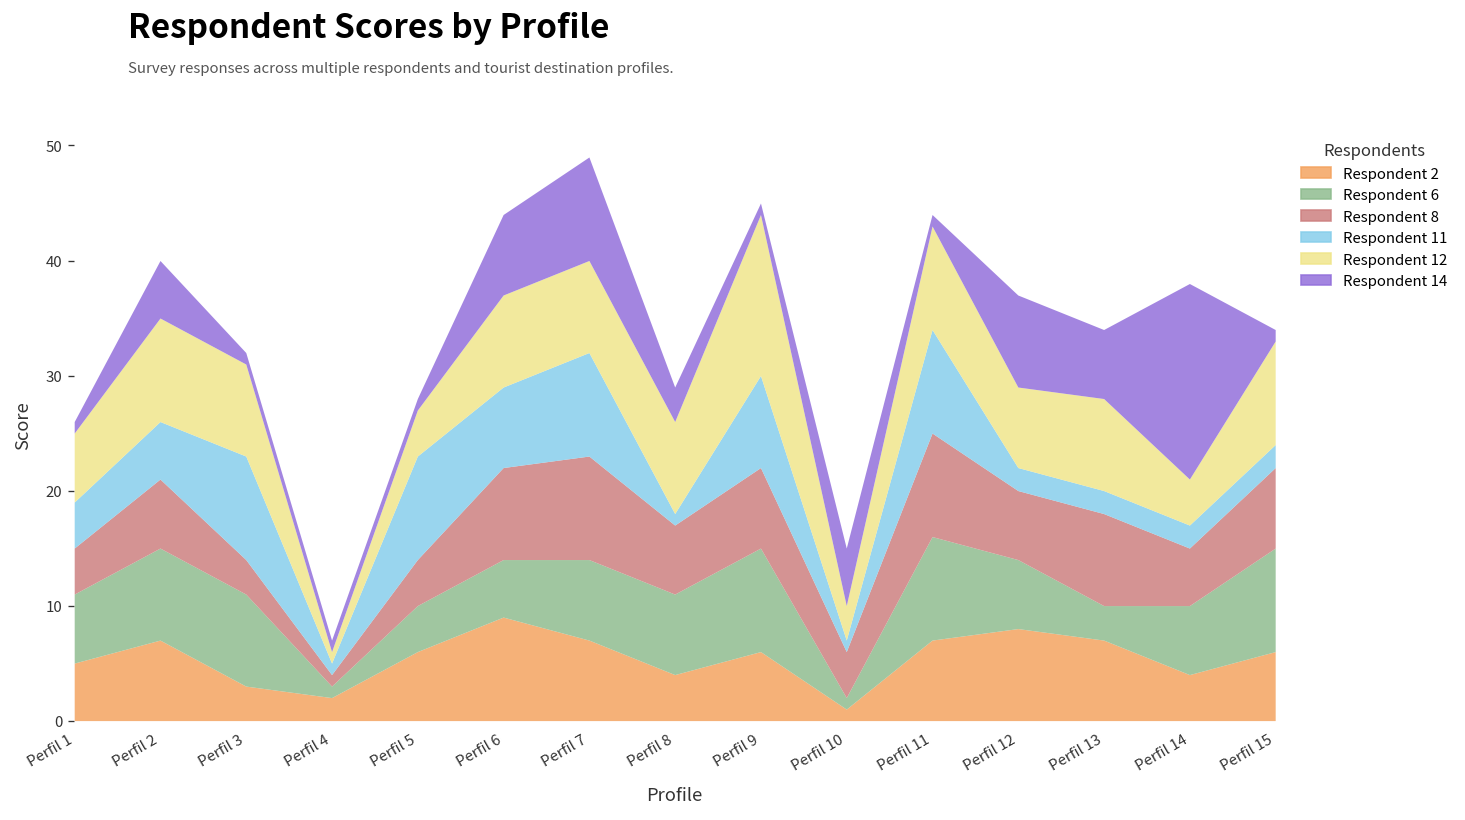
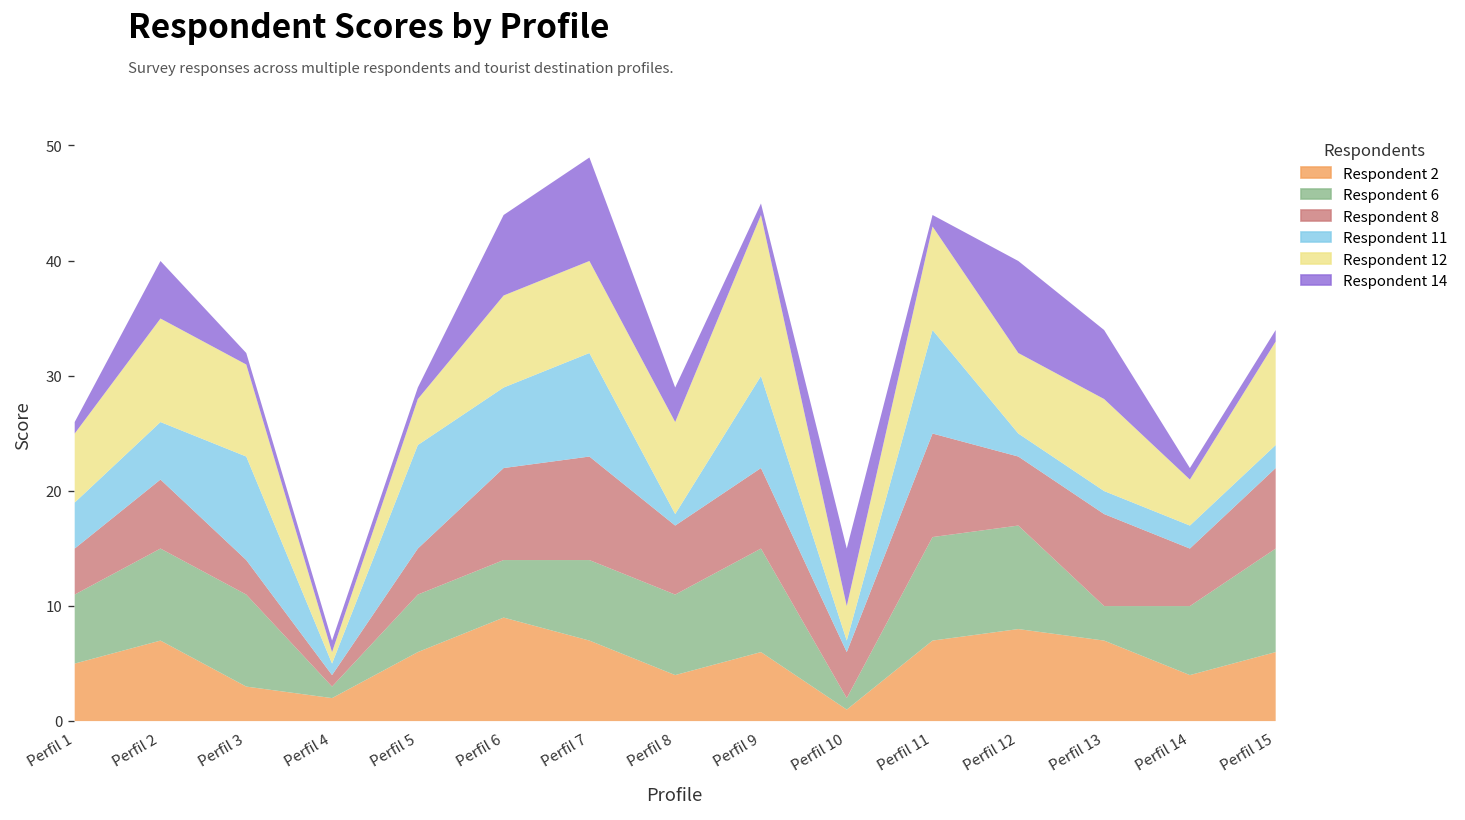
Respondent 6, Perfil 5: 4 -> 5
Respondent 6, Perfil 12: 6 -> 9
Respondent 14, Perfil 14: 17 -> 1
